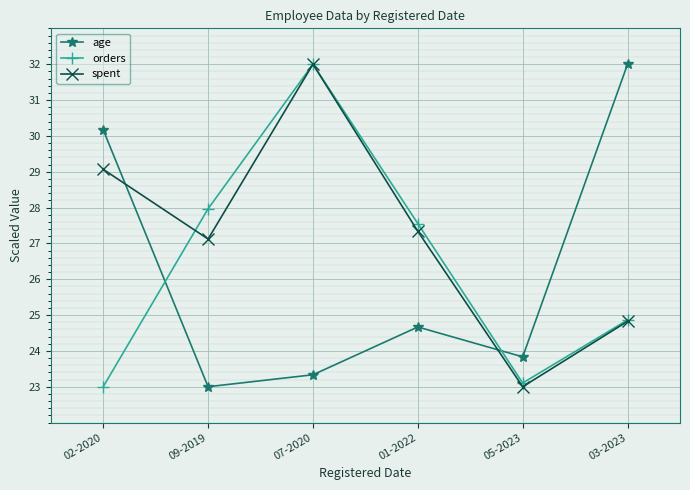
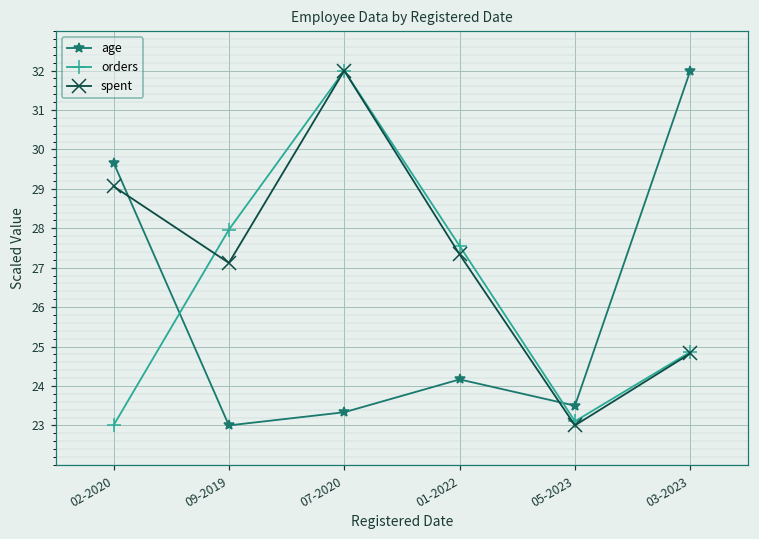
age, 02-2020: 30.2 -> 29.7
age, 01-2022: 24.7 -> 24.2
age, 05-2023: 23.8 -> 23.5
